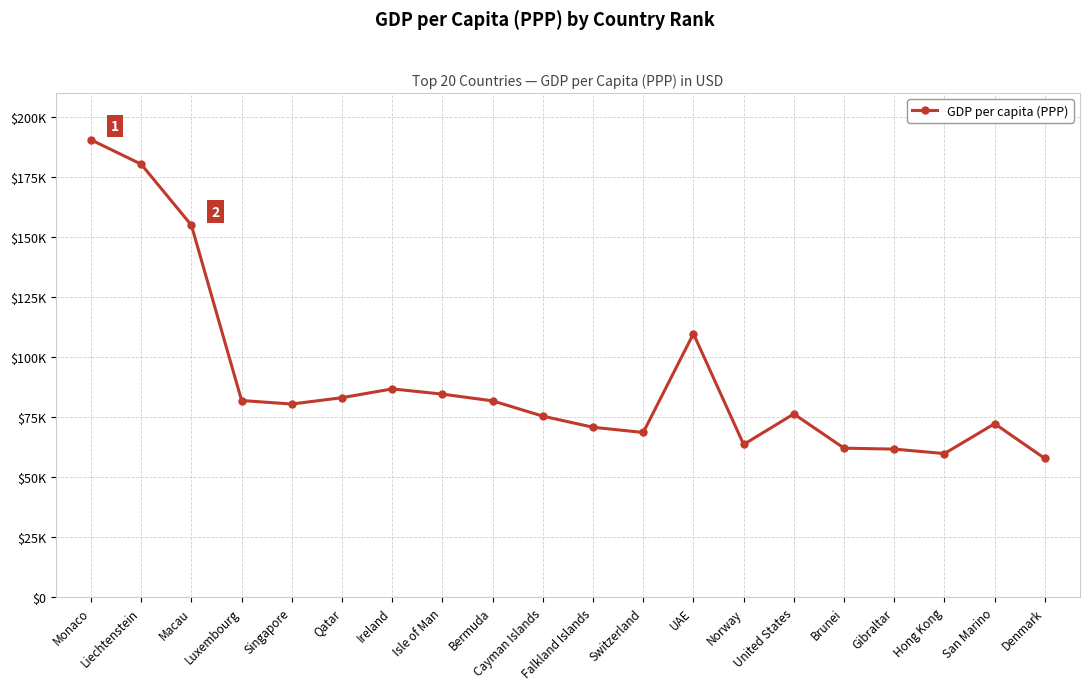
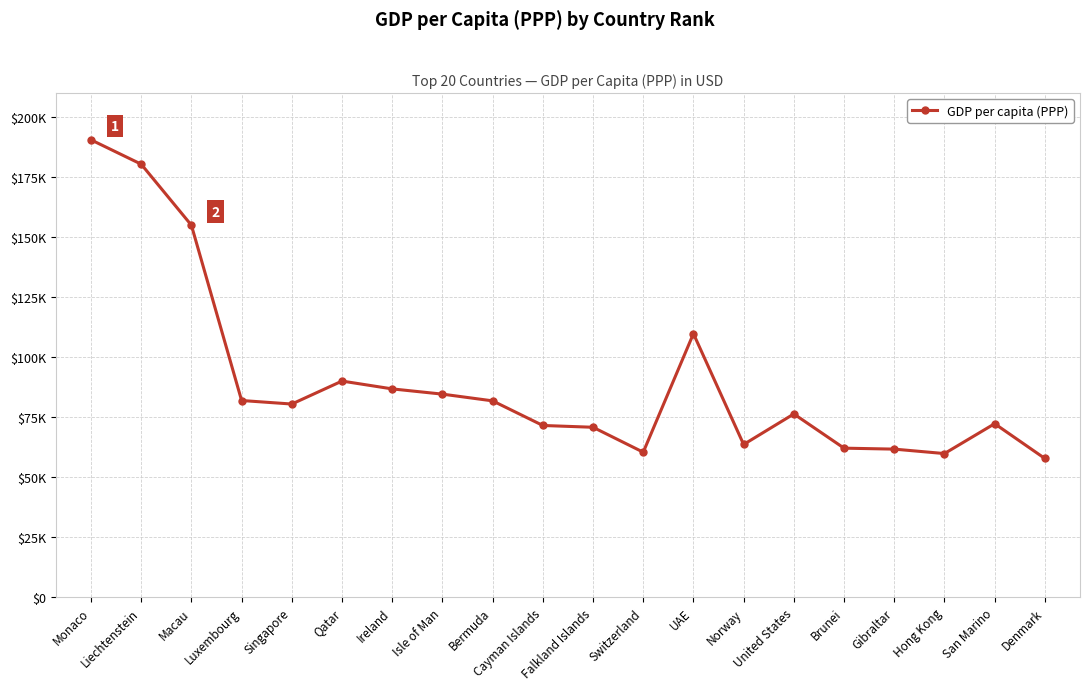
Qatar: $83000 -> $90000
Cayman Islands: $75000 -> $72000
Switzerland: $69000 -> $60000
